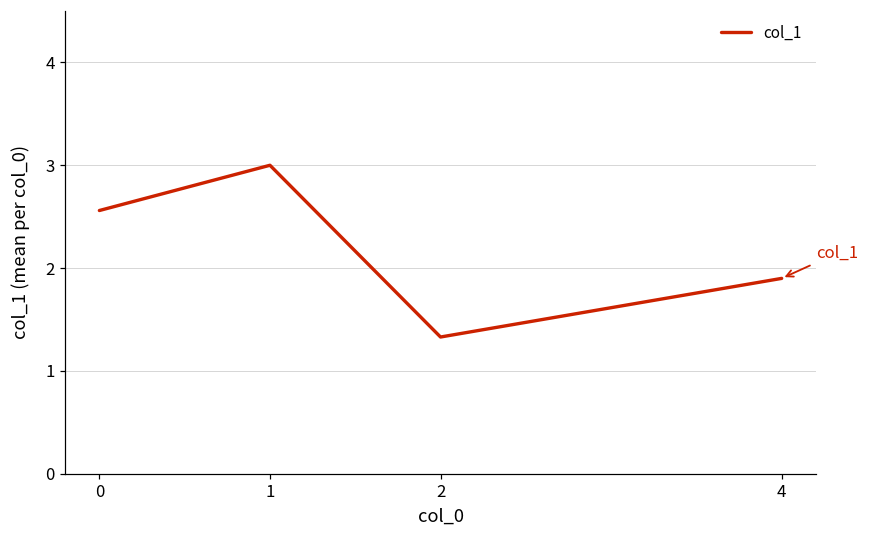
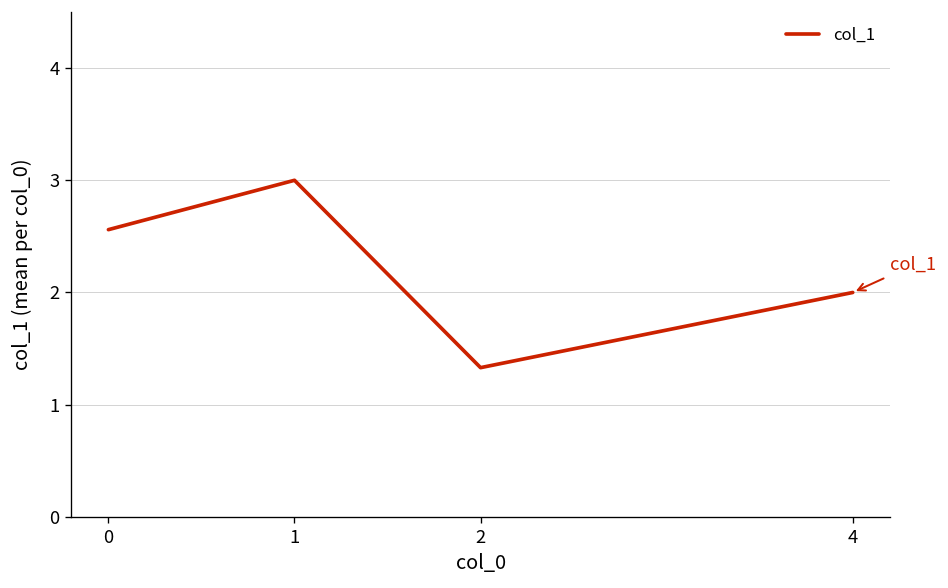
4: 1.9 -> 2.0
